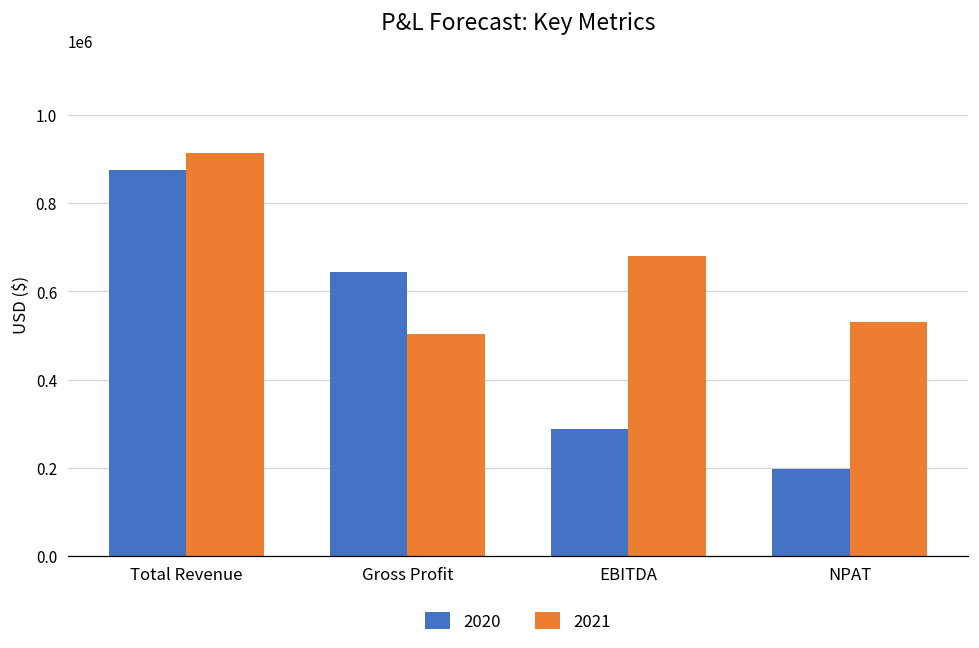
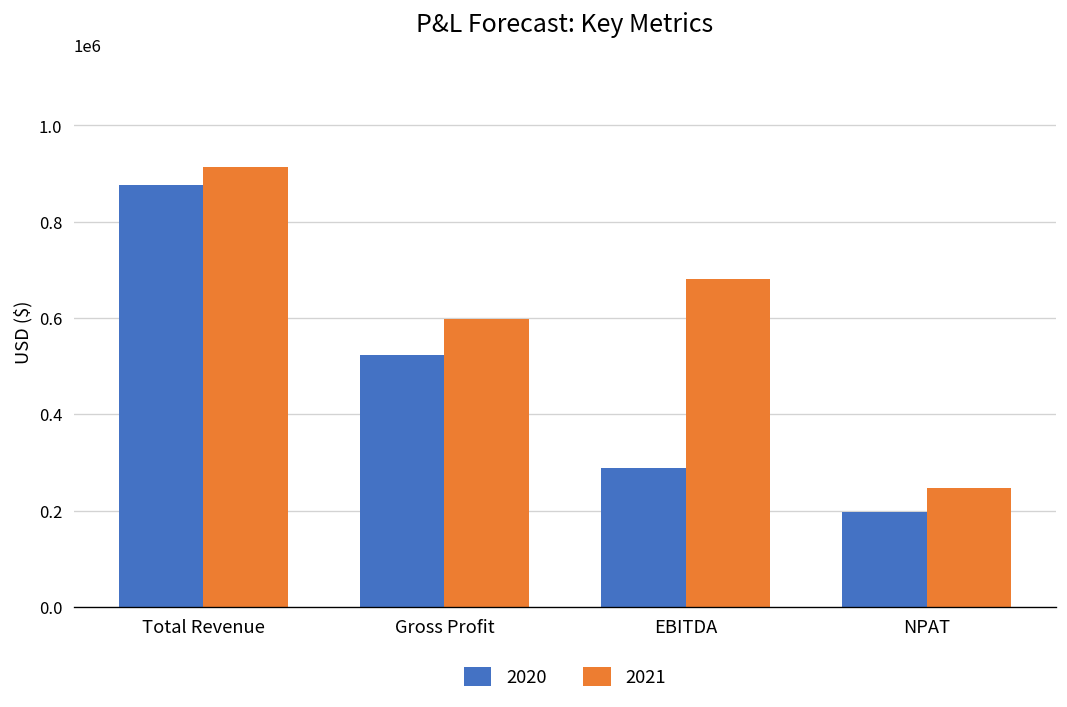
2020, Gross Profit: 640000 -> 520000
2021, Gross Profit: 500000 -> 600000
2021, NPAT: 530000 -> 250000
